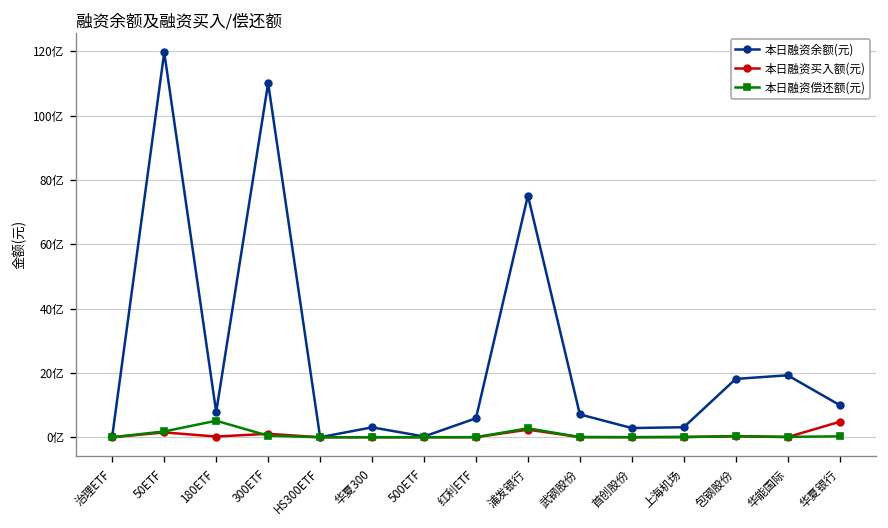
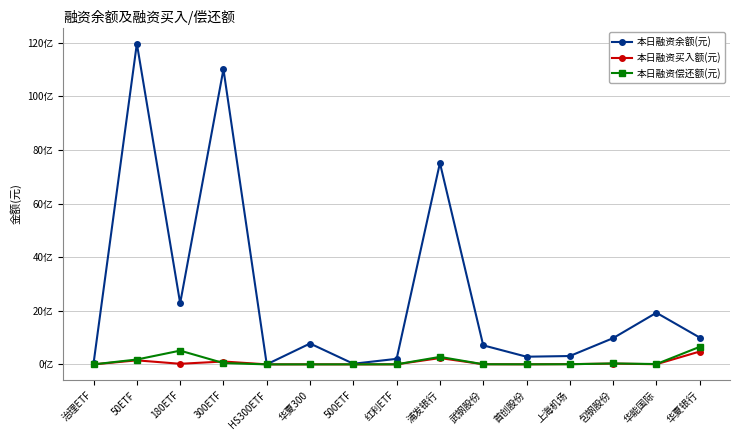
本日融资余额(元), 180ETF: 8亿 -> 23亿
本日融资余额(元), 华夏300: 3亿 -> 8亿
本日融资余额(元), 红利ETF: 6亿 -> 2亿
本日融资余额(元), 包钢股份: 18亿 -> 10亿
本日融资偿还额(元), 华夏银行: 0亿 -> 7亿
